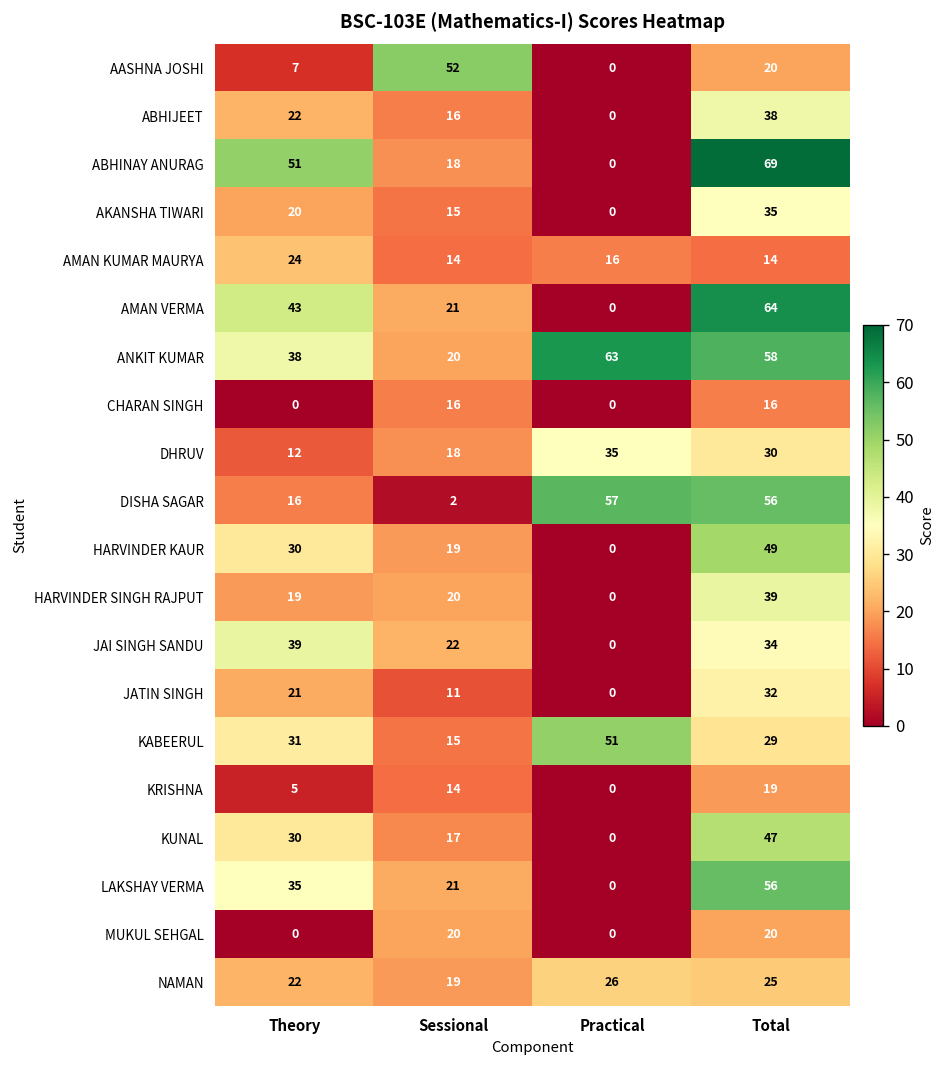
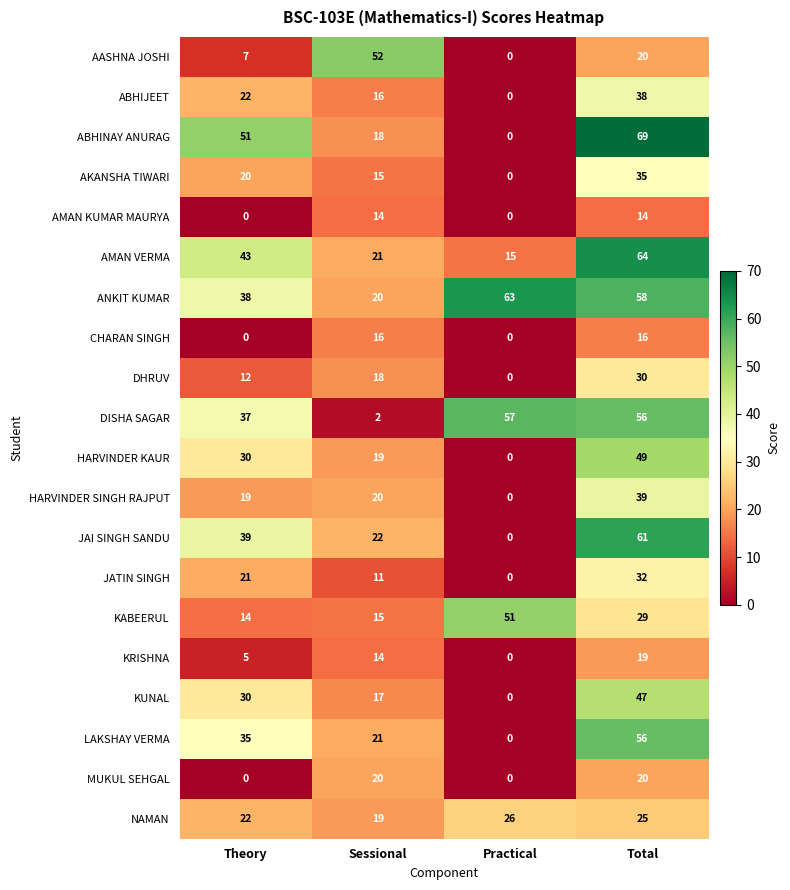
AMAN KUMAR MAURYA, Theory: 24 -> 0
AMAN KUMAR MAURYA, Practical: 16 -> 0
AMAN VERMA, Practical: 0 -> 15
DHRUV, Practical: 35 -> 0
DISHA SAGAR, Theory: 16 -> 37
JAI SINGH SANDU, Total: 34 -> 61
KABEERUL, Theory: 31 -> 14
